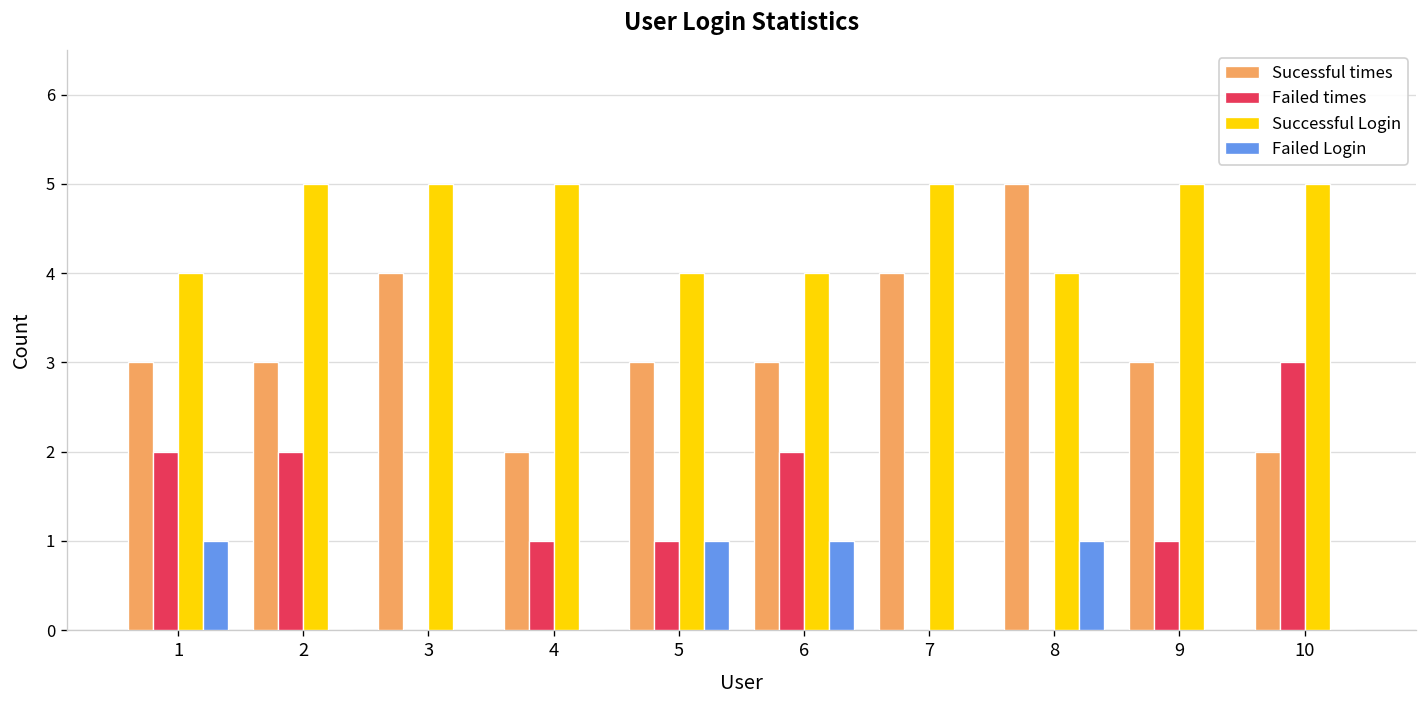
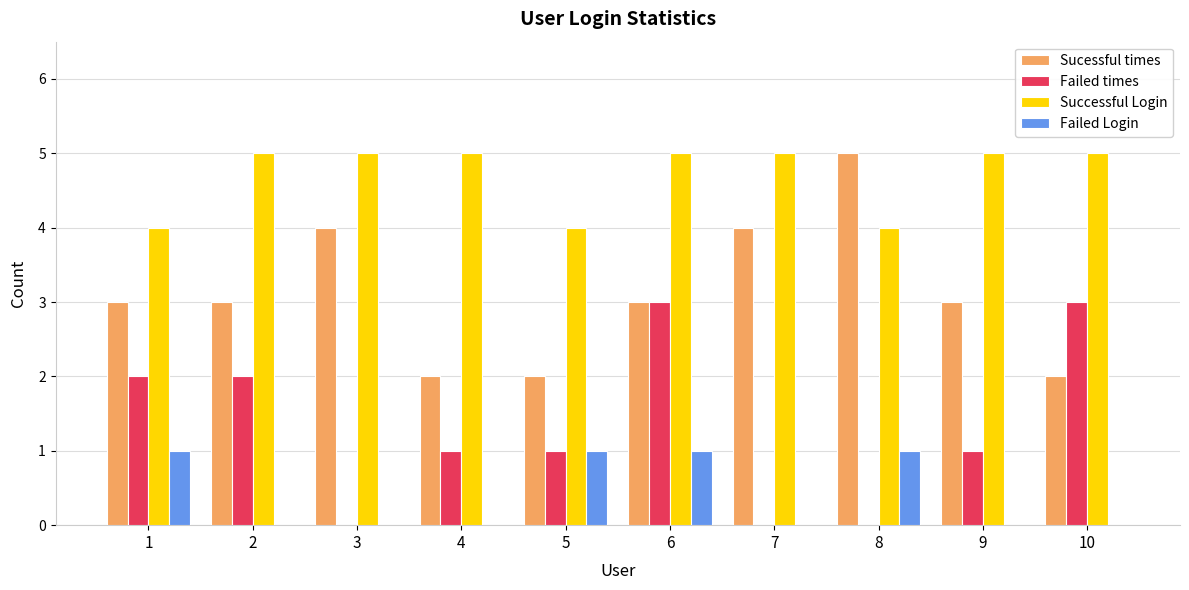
Sucessful times, 5: 3 -> 2
Failed times, 6: 2 -> 3
Successful Login, 6: 4 -> 5
